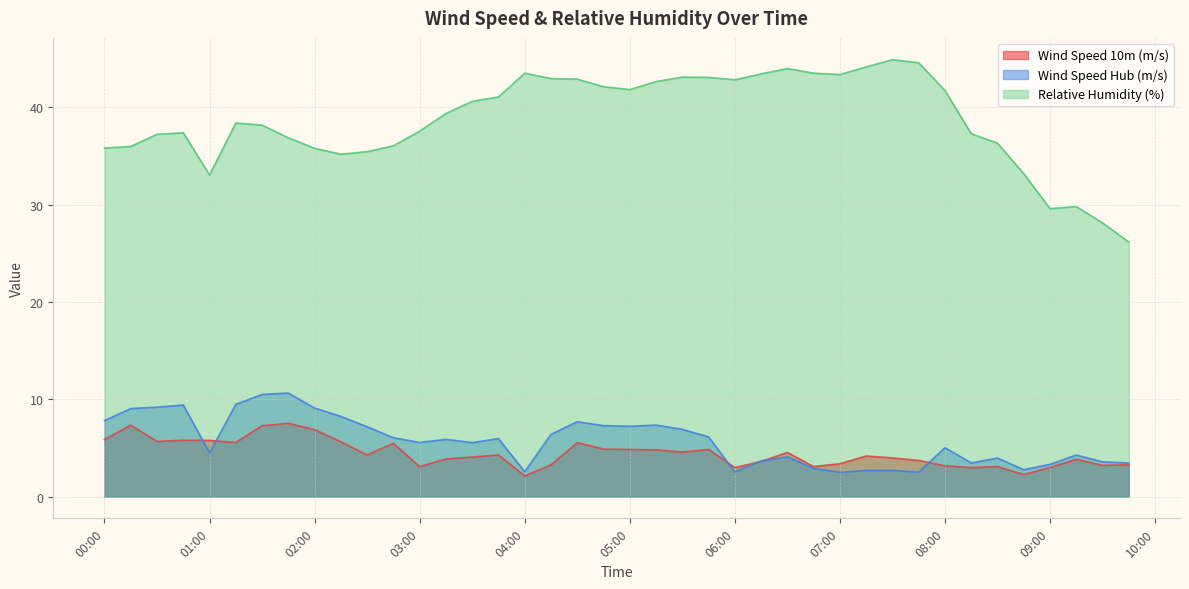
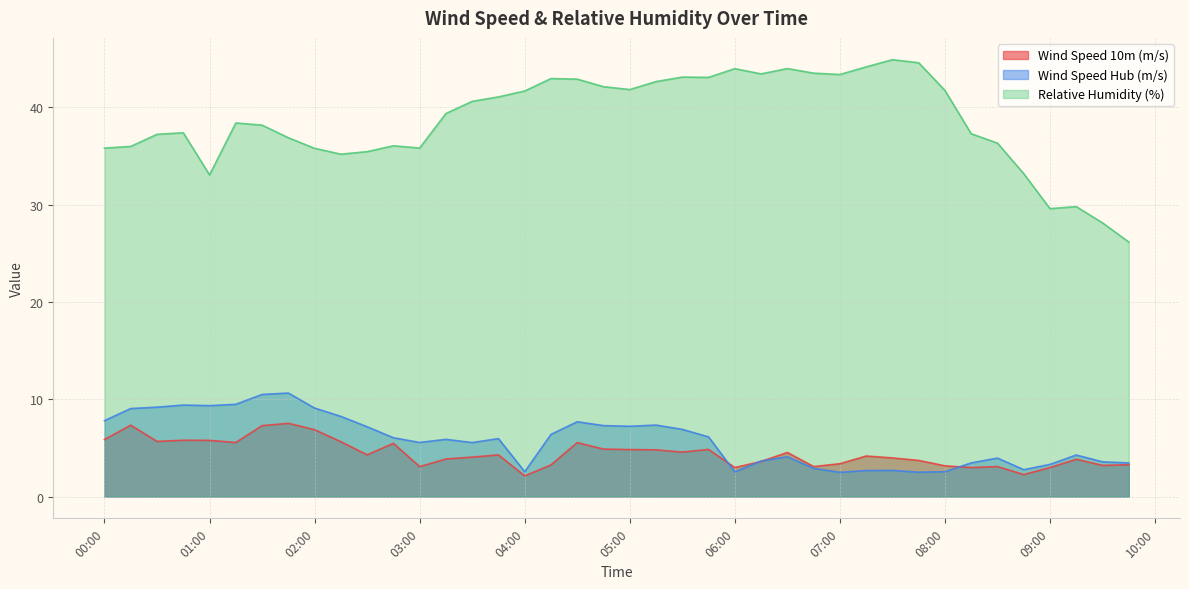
Wind Speed Hub (m/s), 01:00: 4 -> 9
Relative Humidity (%), 03:00: 38 -> 36
Relative Humidity (%), 04:00: 44 -> 42
Relative Humidity (%), 06:00: 43 -> 44
Wind Speed Hub (m/s), 08:00: 5 -> 3
